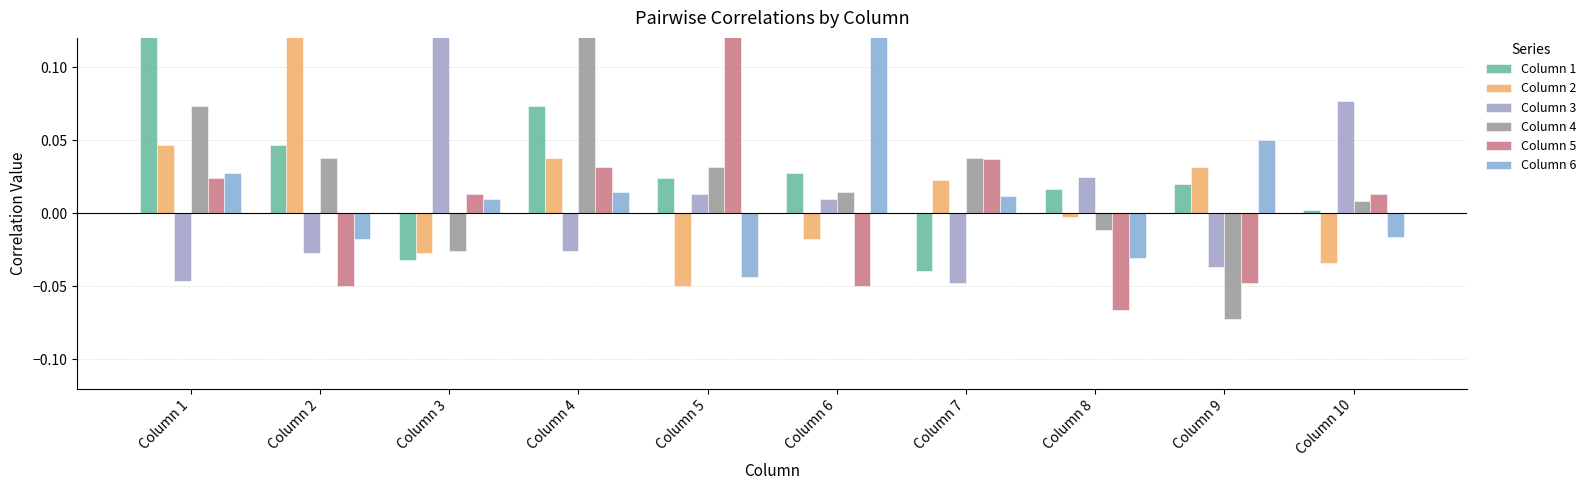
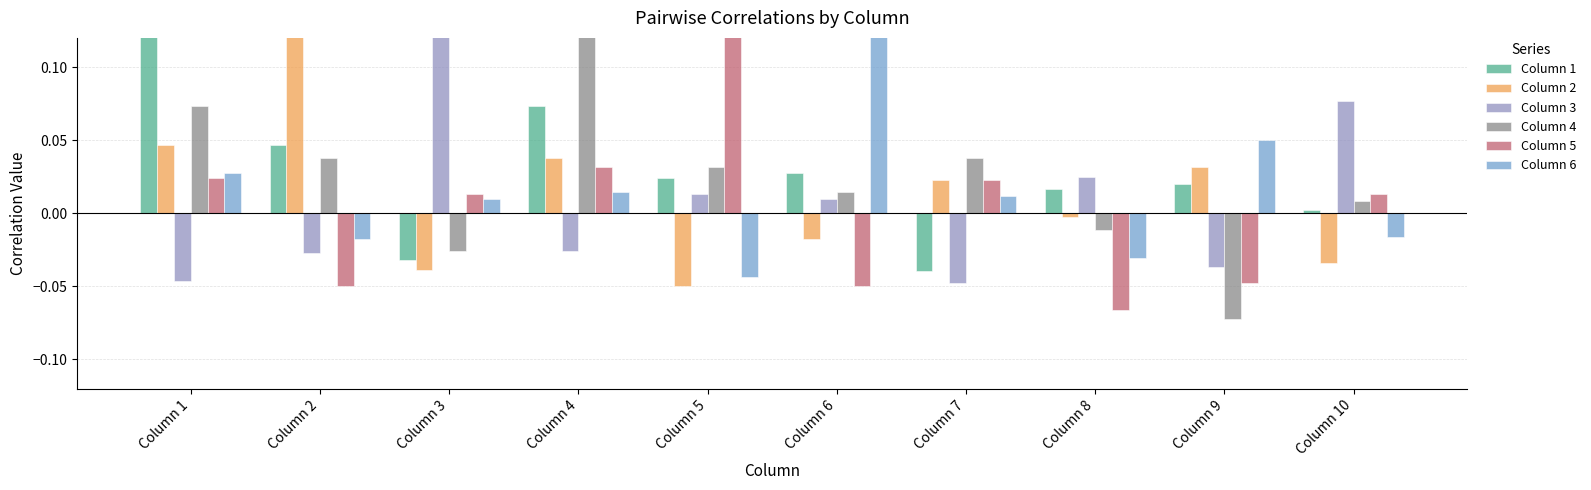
Column 2, Column 3: -0.027 -> -0.039
Column 5, Column 7: 0.037 -> 0.023
